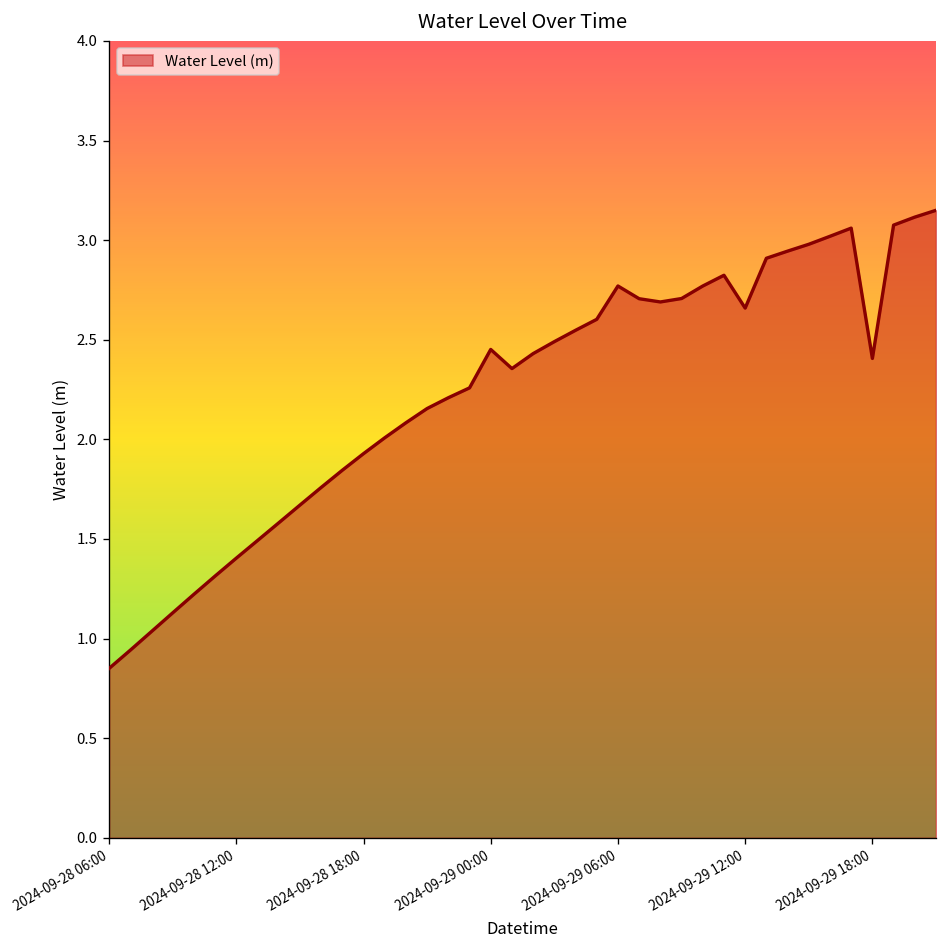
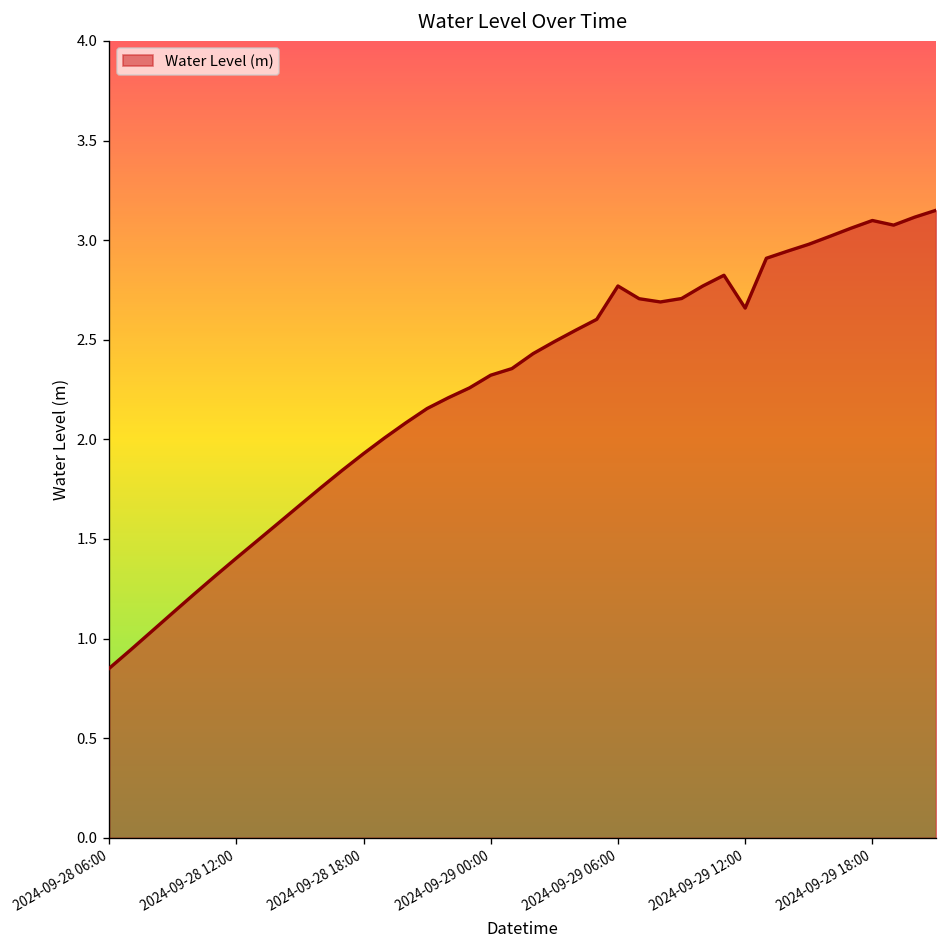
2024-09-29 00:00: 2.45 -> 2.32
2024-09-29 18:00: 2.41 -> 3.10
